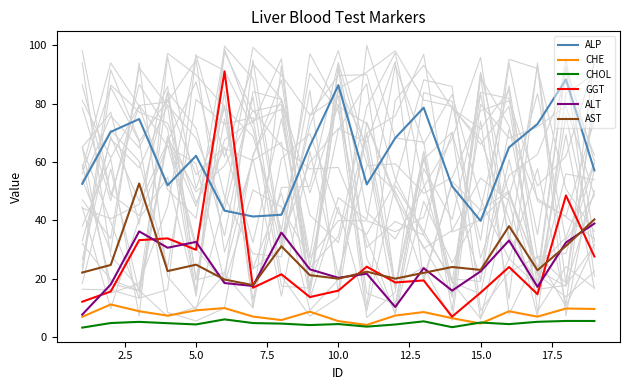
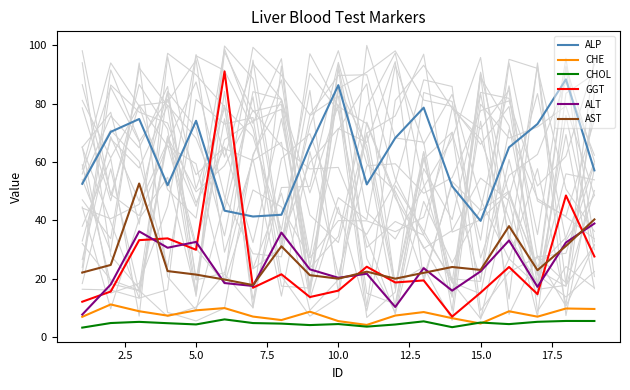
ALP, 5.0: 62 -> 74
AST, 5.0: 25 -> 21
